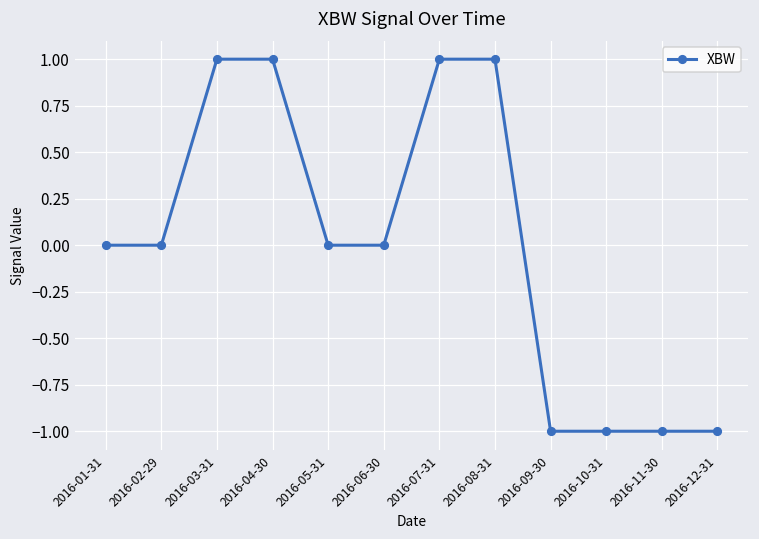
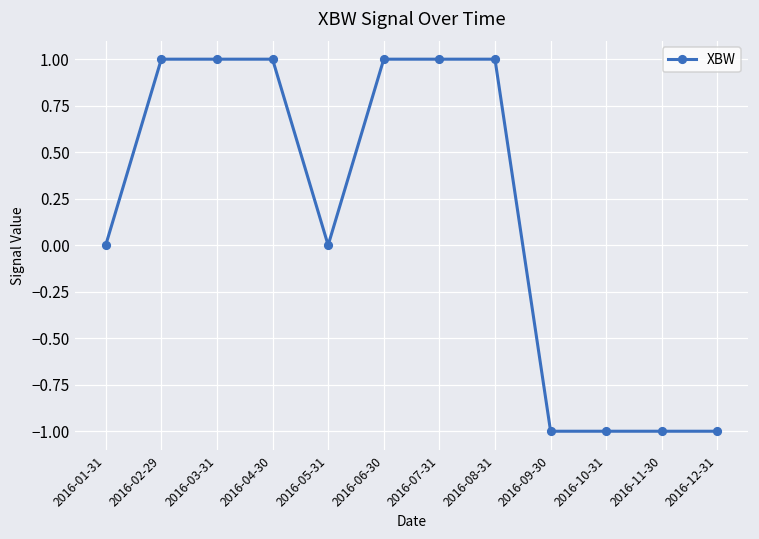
2016-02-29: 0 -> 1
2016-06-30: 0 -> 1
